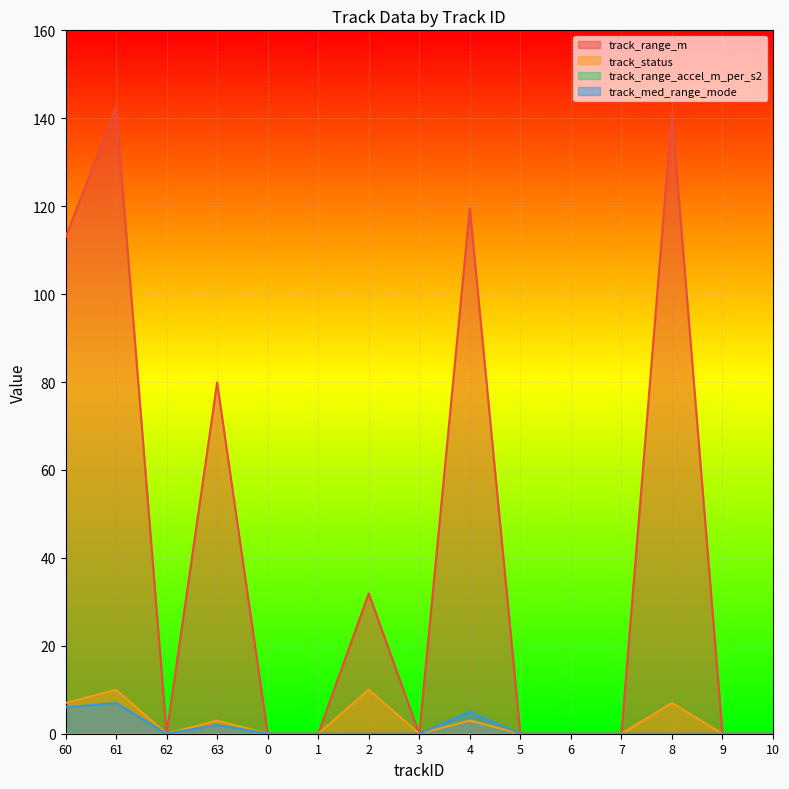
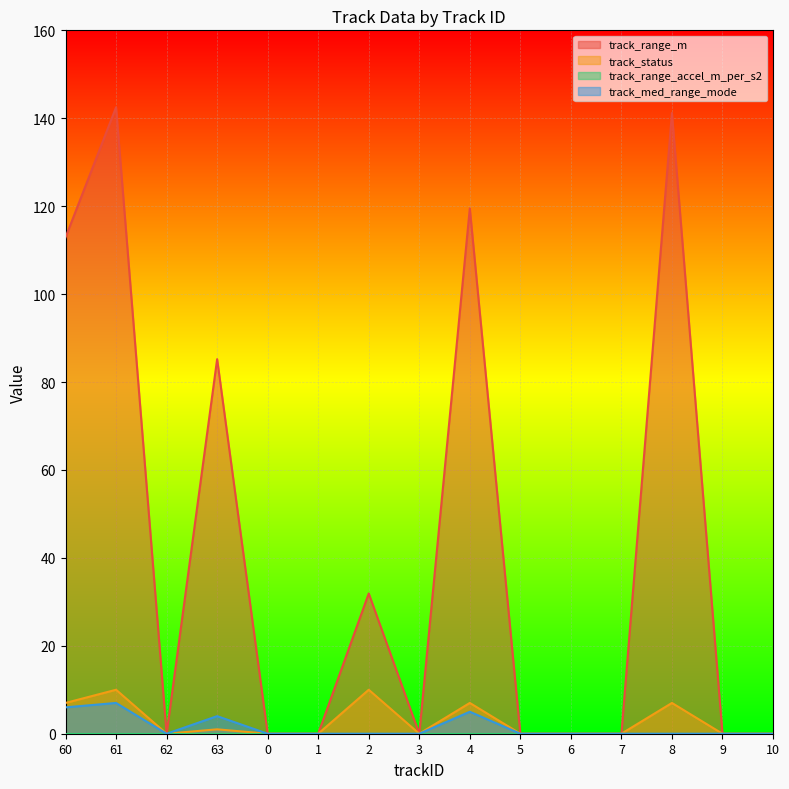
track_range_m, 63: 80 -> 85
track_status, 63: 3 -> 1
track_med_range_mode, 63: 2 -> 4
track_status, 4: 3 -> 7
